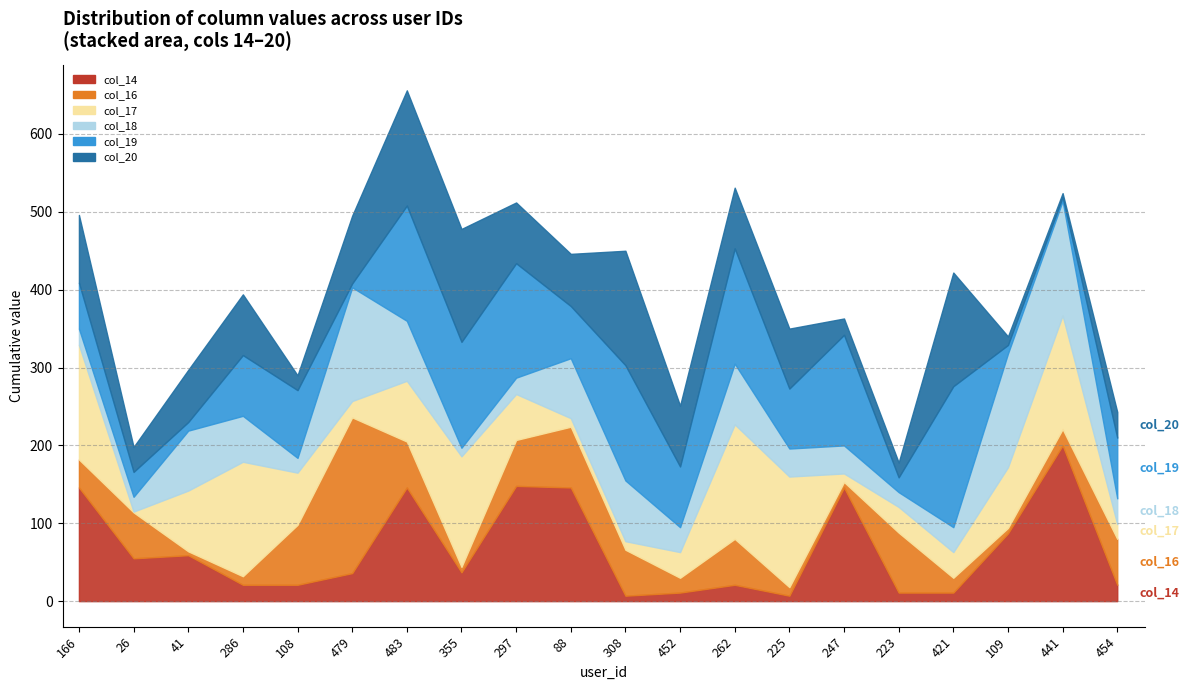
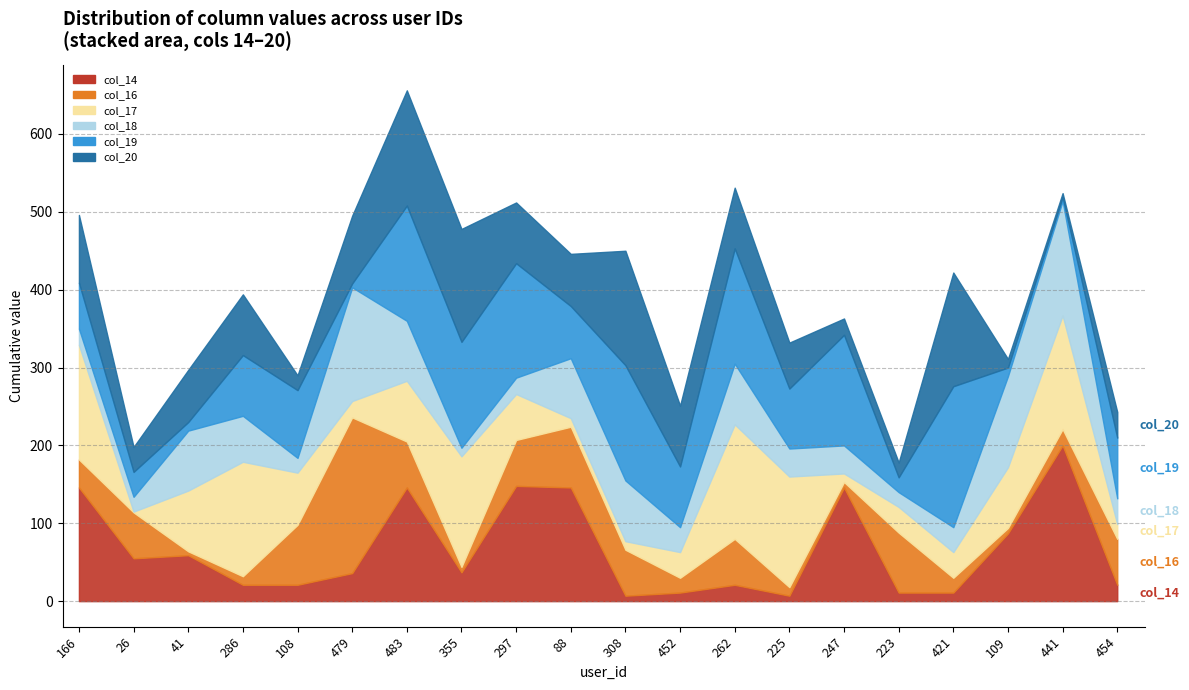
col_20, 225: 80 -> 60
col_18, 109: 150 -> 120
